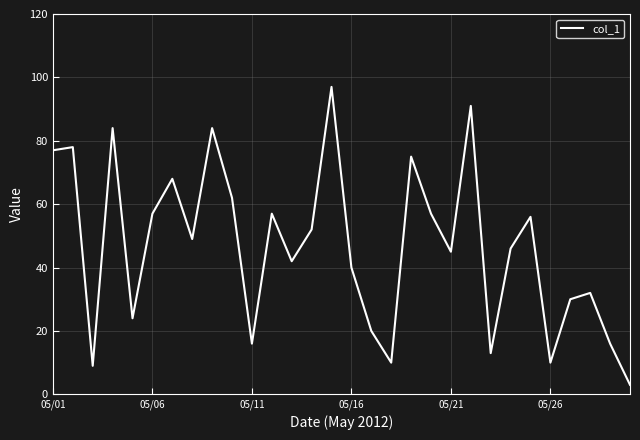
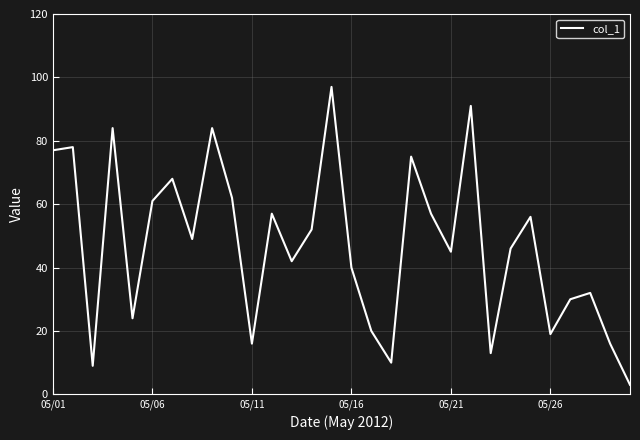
05/06: 57 -> 61
05/26: 10 -> 19
